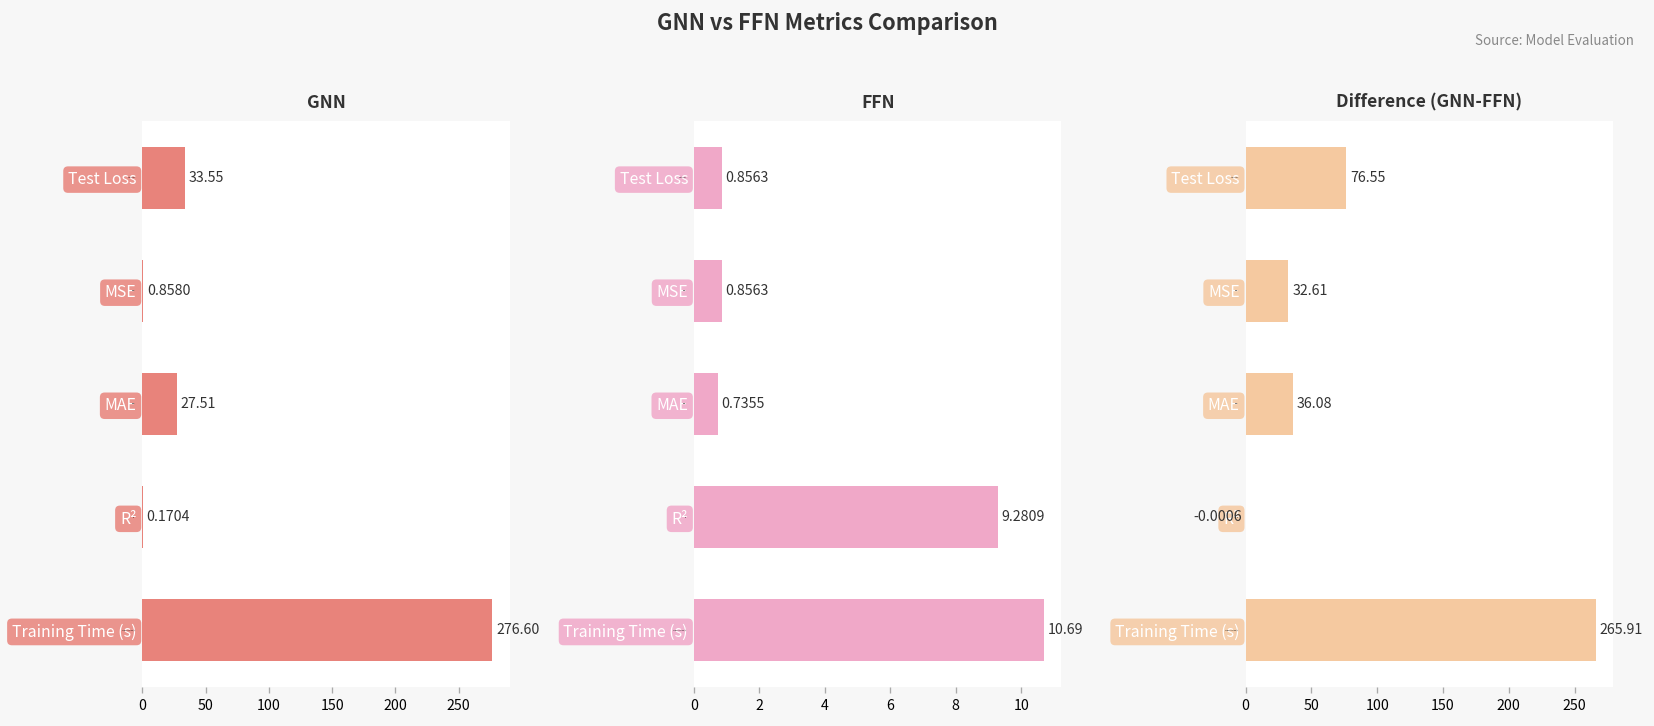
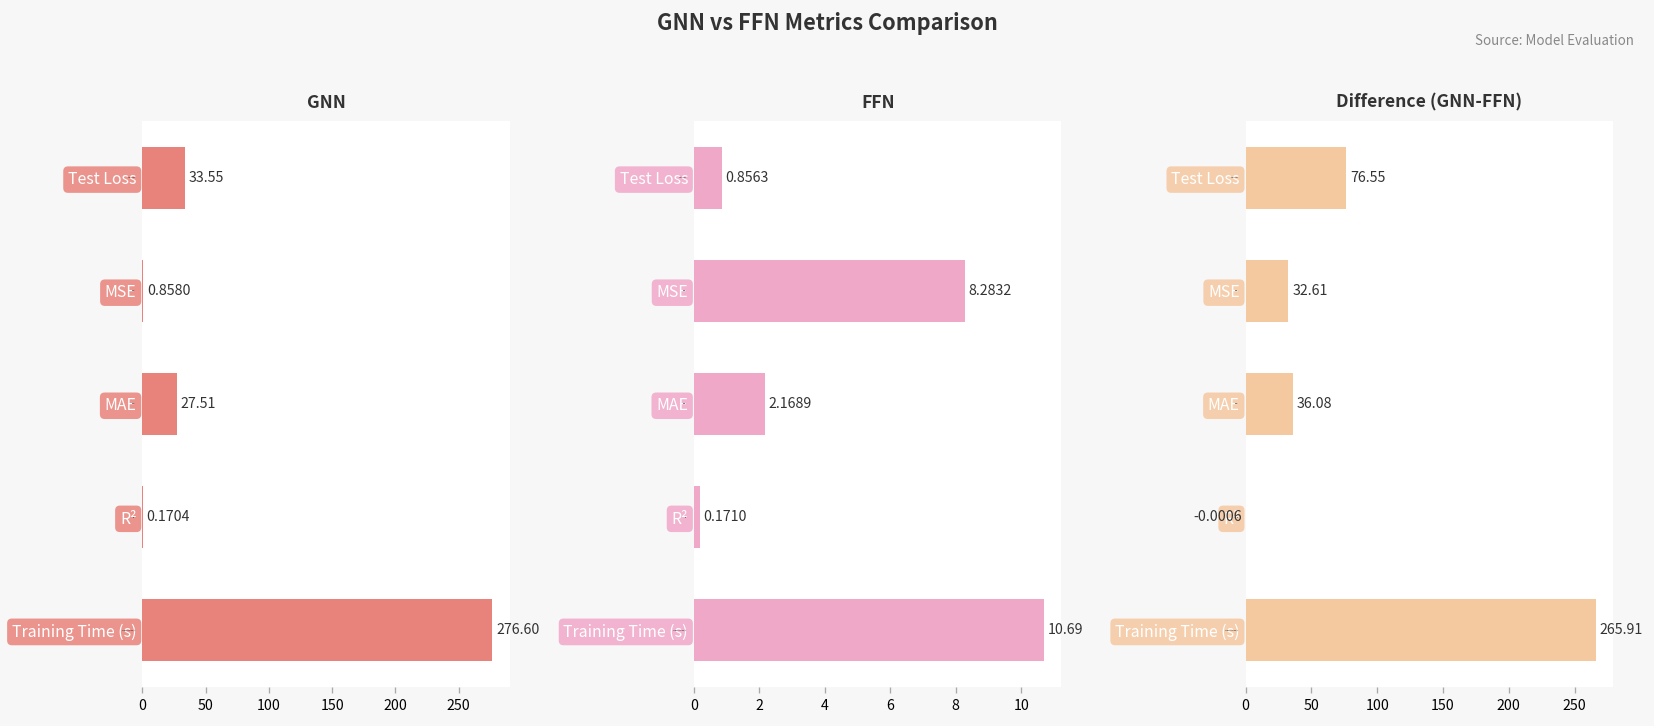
FFN, MSE: 0.8563 -> 8.2832
FFN, MAE: 0.7355 -> 2.1689
FFN, R²: 9.2809 -> 0.1710
